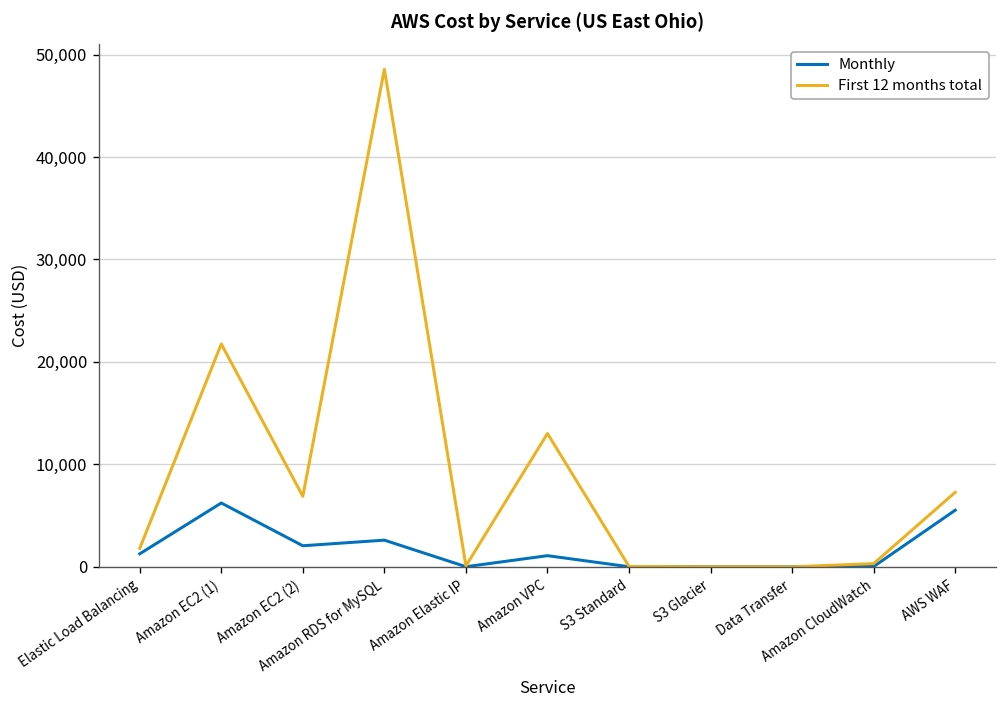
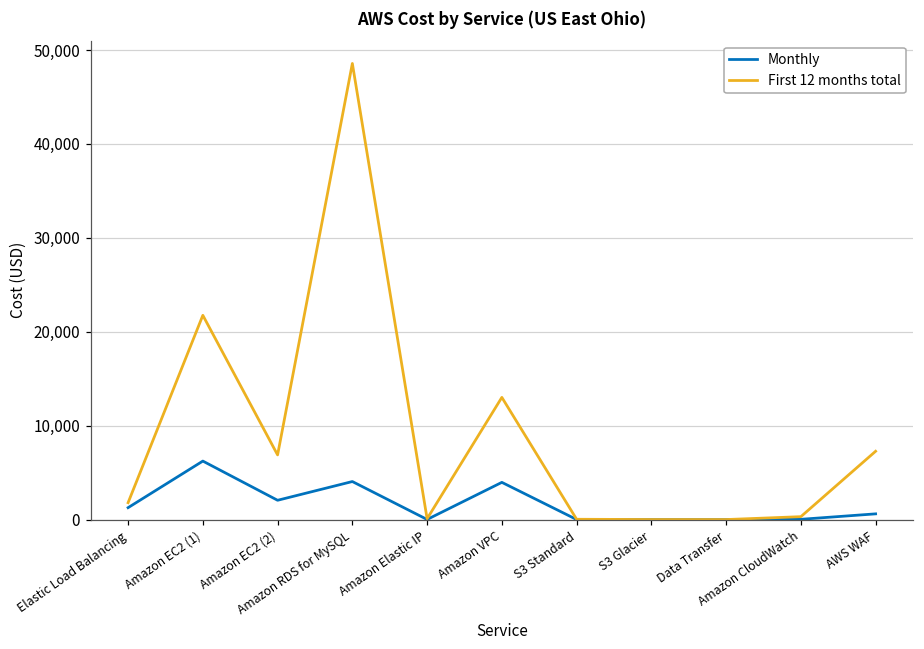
Monthly, Amazon RDS for MySQL: 3,000 -> 4,000
Monthly, Amazon VPC: 1,000 -> 4,000
Monthly, AWS WAF: 6,000 -> 1,000
